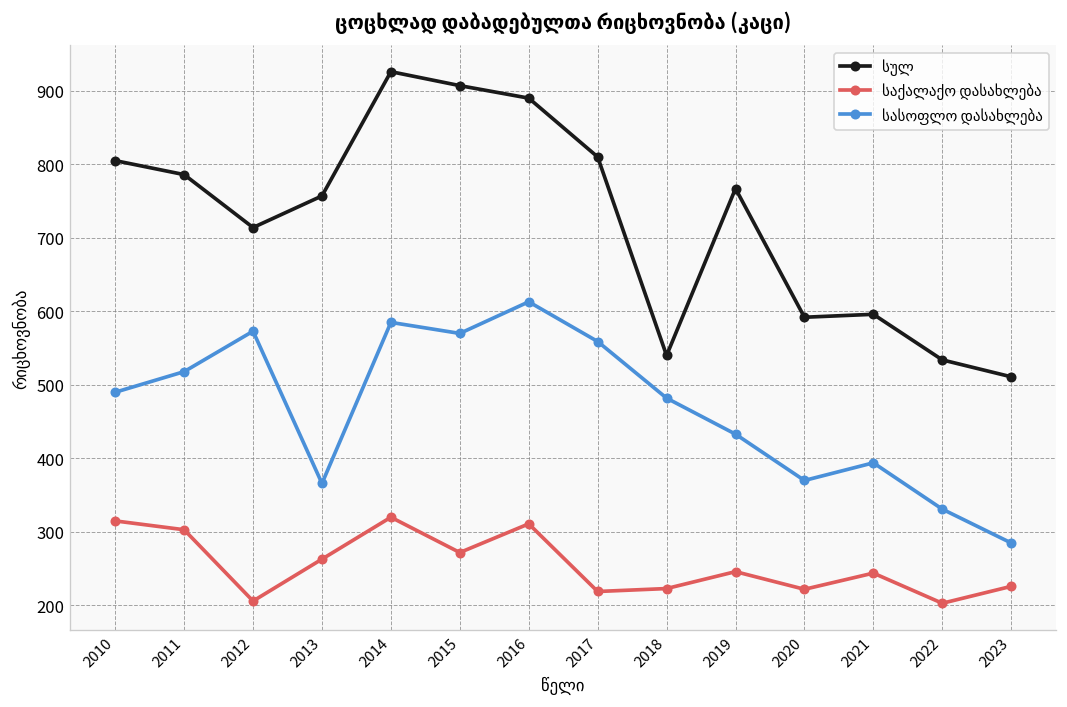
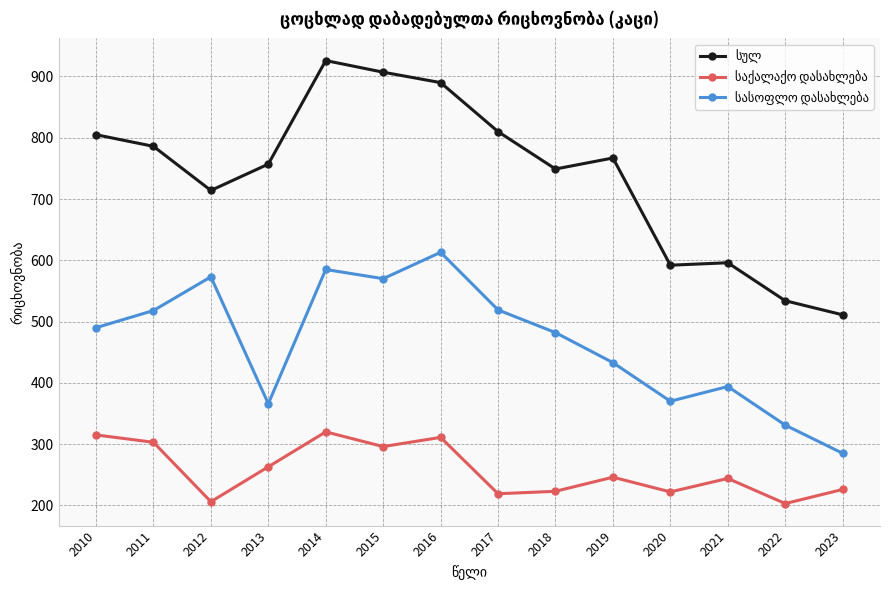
საქალაქო დასახლება, 2015: 270 -> 300
სასოფლო დასახლება, 2017: 560 -> 520
სულ, 2018: 540 -> 750
